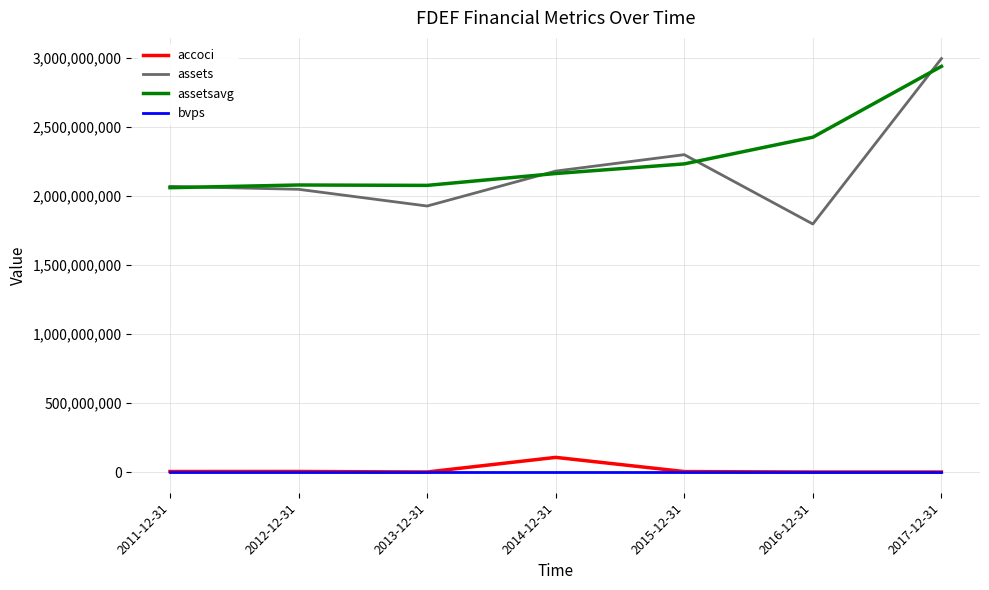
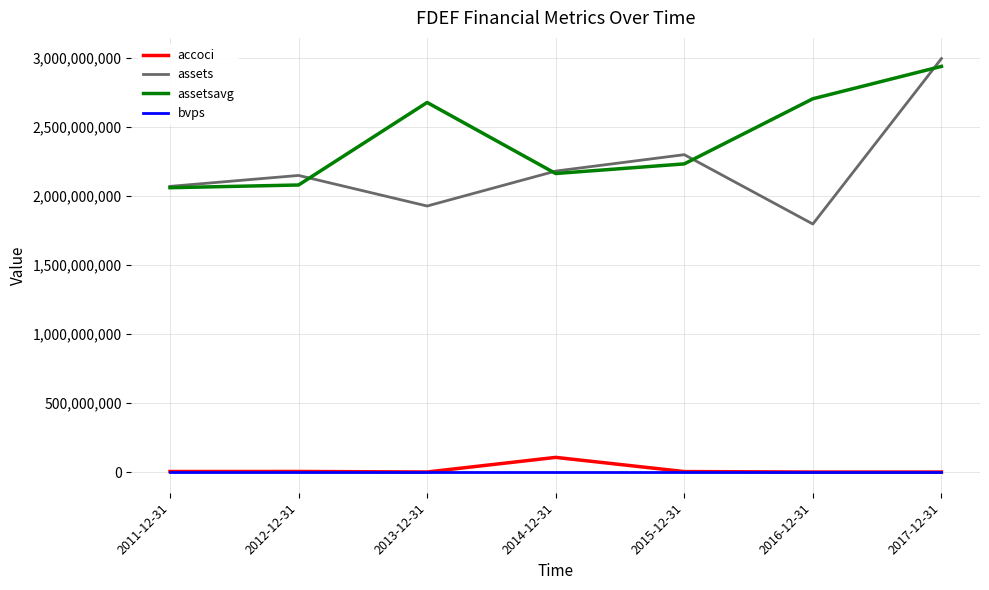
assets, 2012-12-31: 2,050,000,000 -> 2,150,000,000
assetsavg, 2013-12-31: 2,080,000,000 -> 2,680,000,000
assetsavg, 2016-12-31: 2,420,000,000 -> 2,700,000,000
